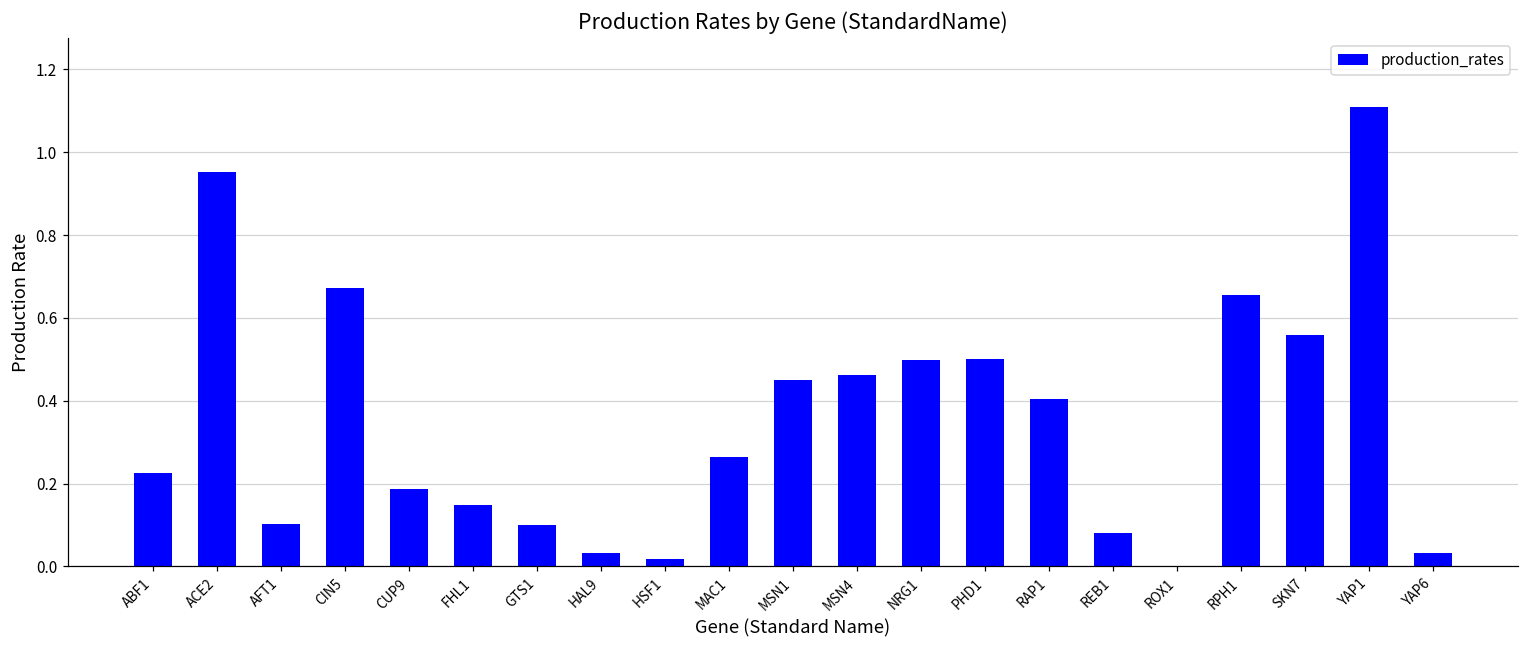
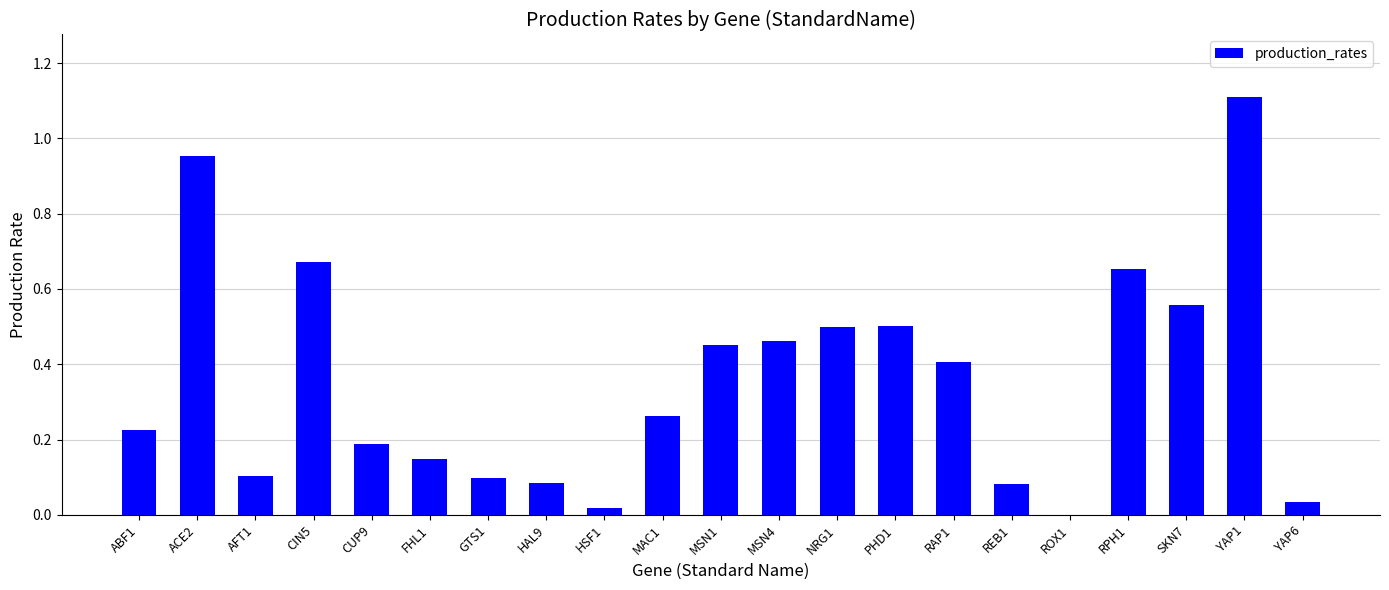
HAL9: 0.03 -> 0.08
